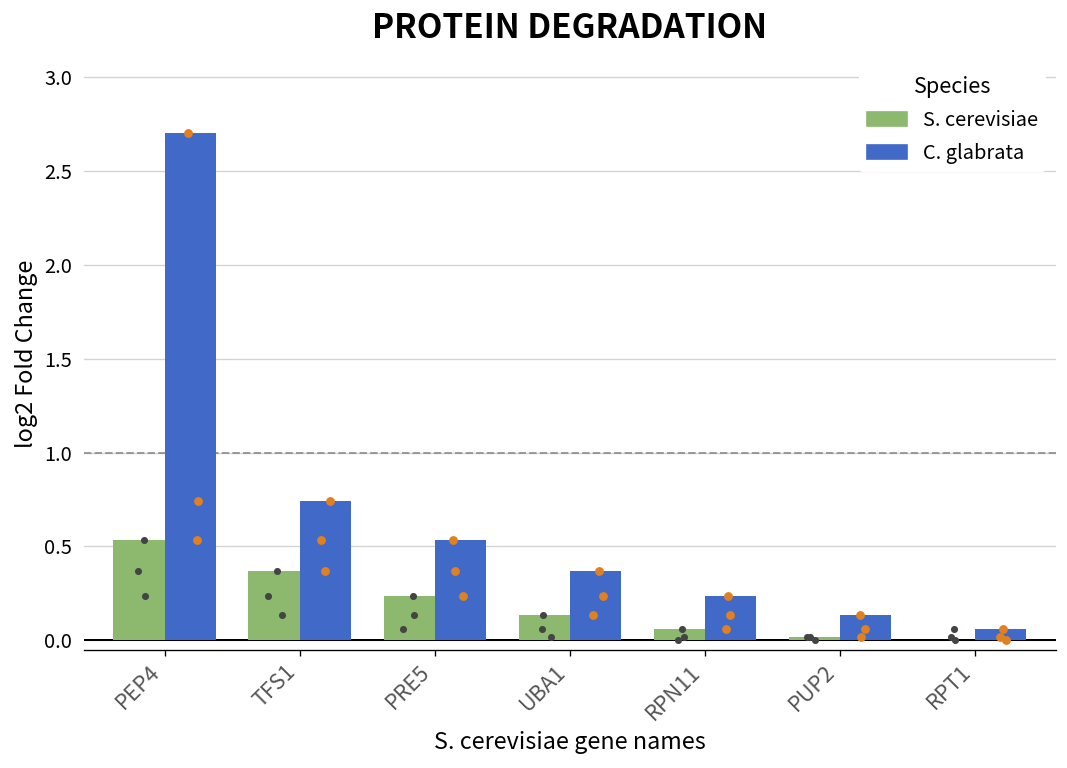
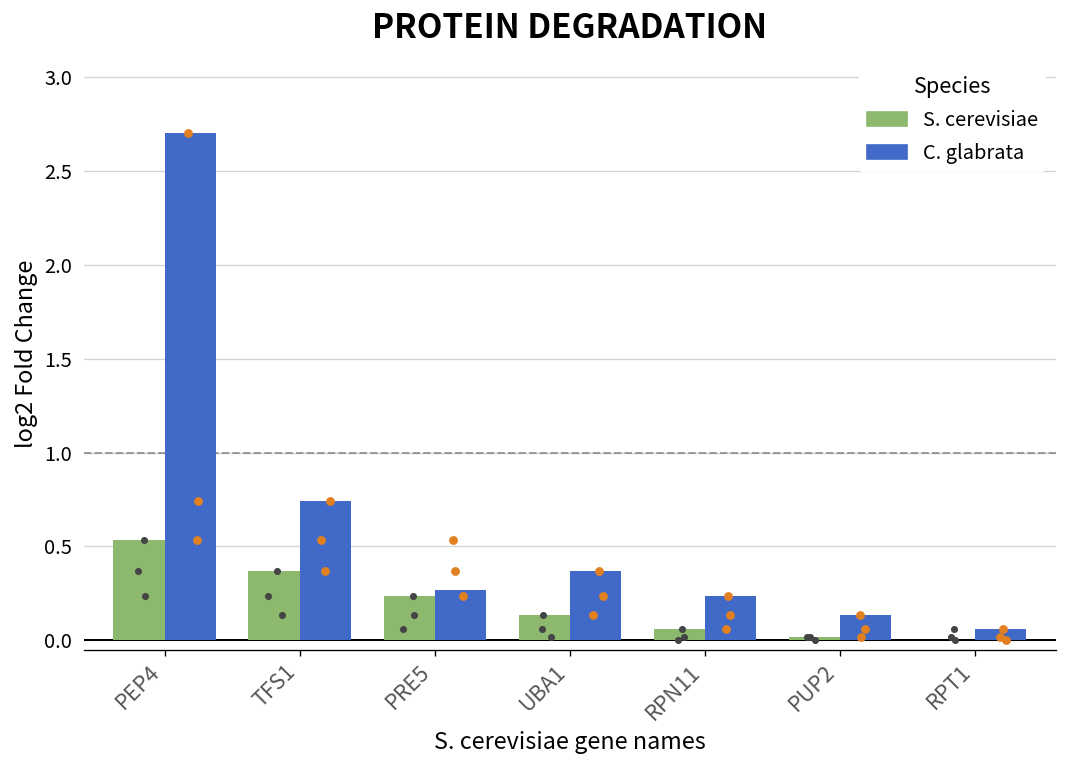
C. glabrata, PRE5: 0.53 -> 0.27
